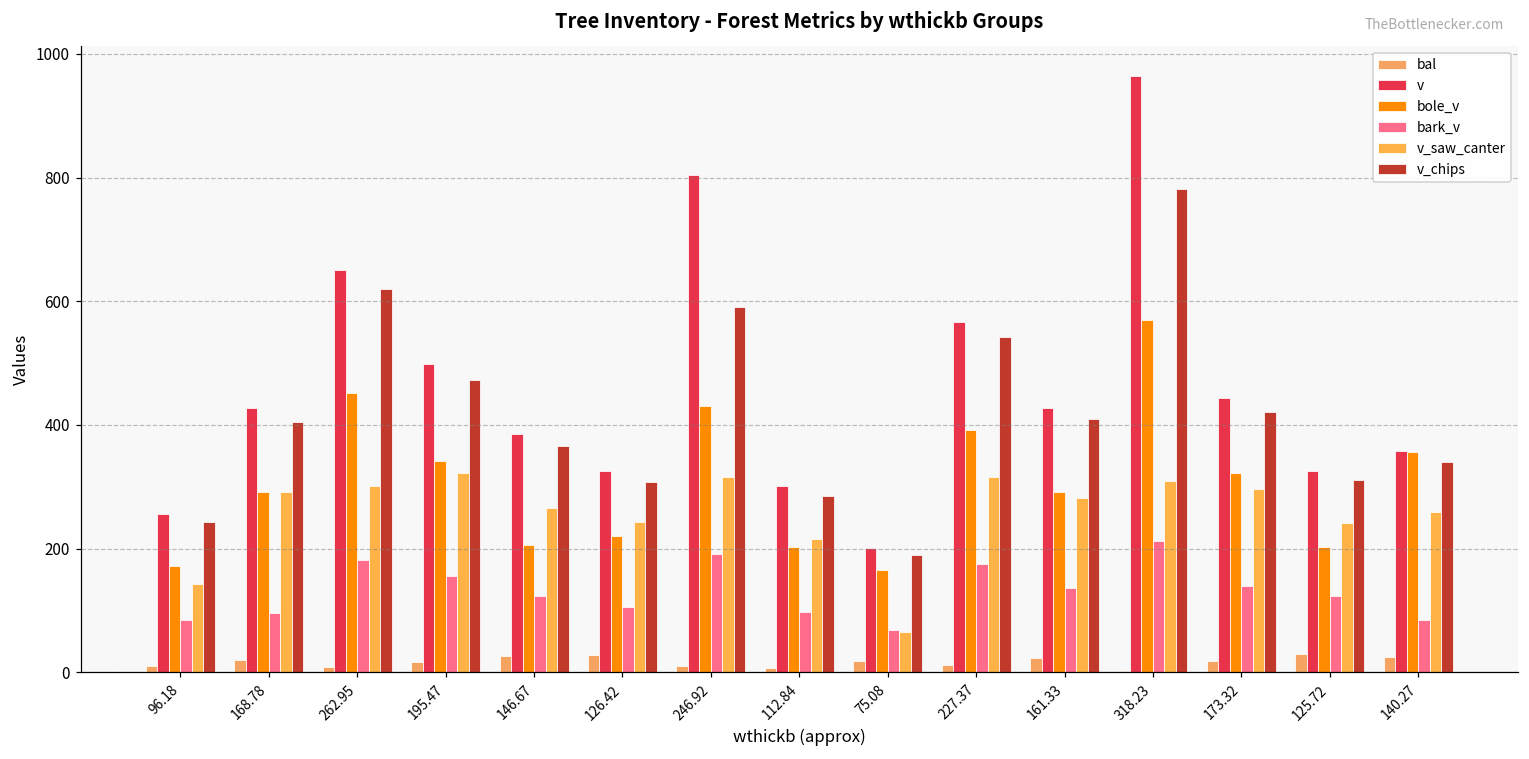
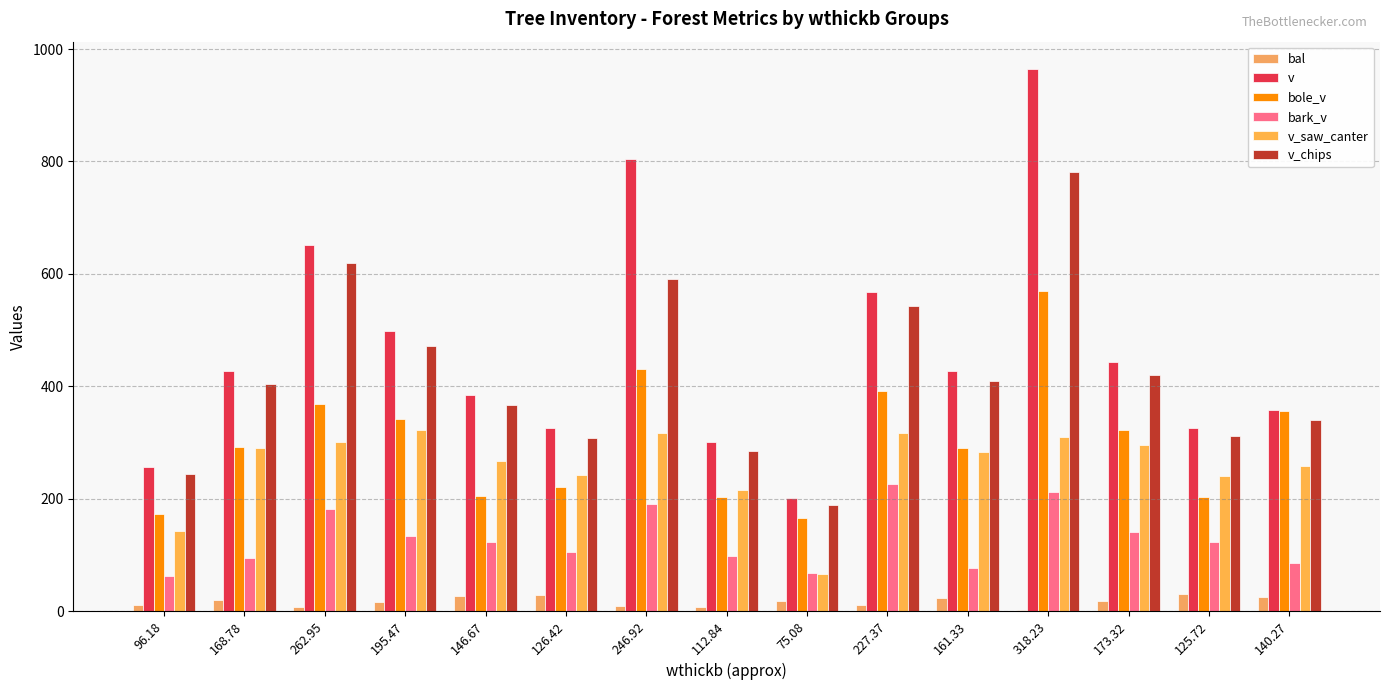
bark_v, 96.18: 80 -> 60
bole_v, 262.95: 450 -> 370
bark_v, 195.47: 160 -> 130
bark_v, 227.37: 180 -> 230
bark_v, 161.33: 140 -> 80
